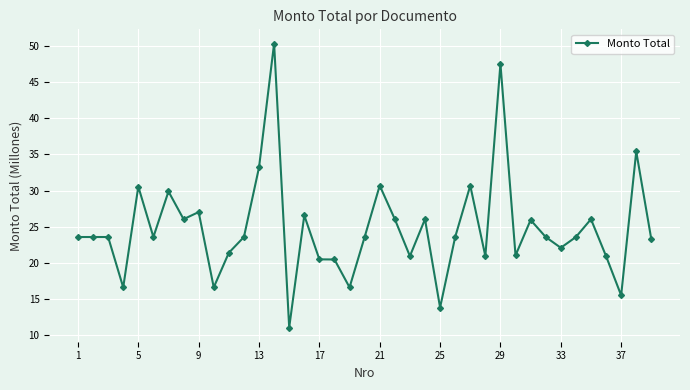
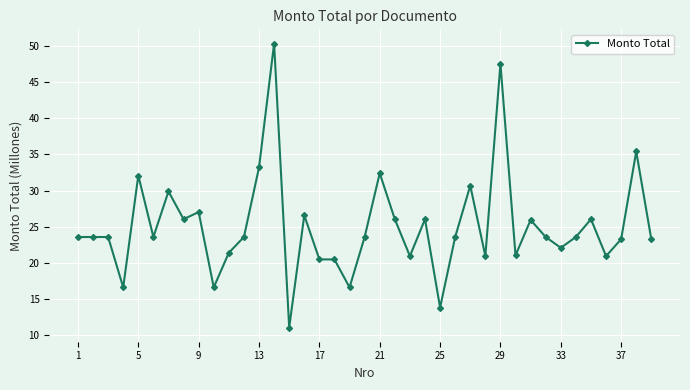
5: 31 -> 32
21: 31 -> 32
37: 15 -> 23
